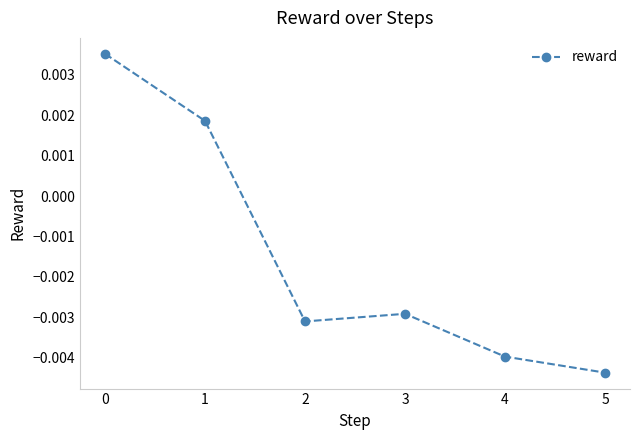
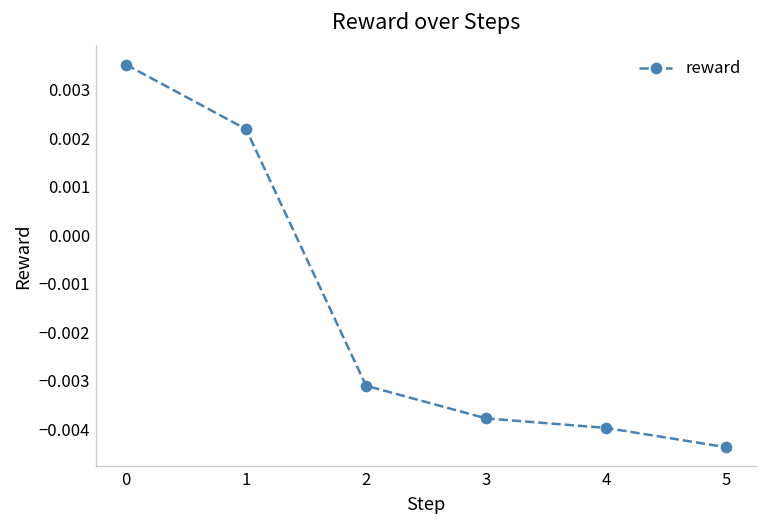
1: 0.0019 -> 0.0022
3: -0.0029 -> -0.0038
